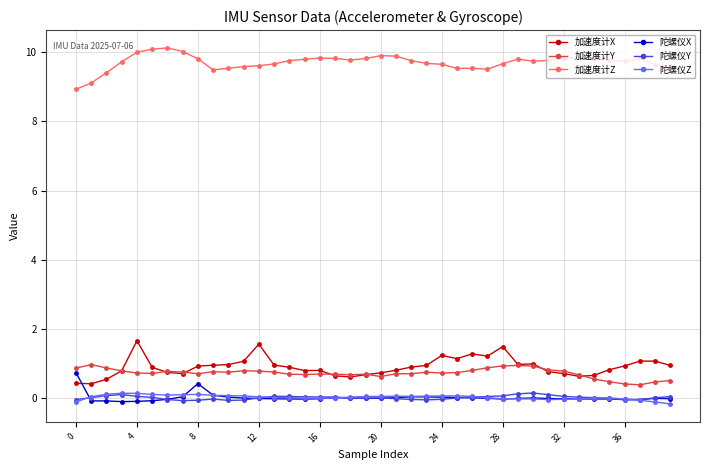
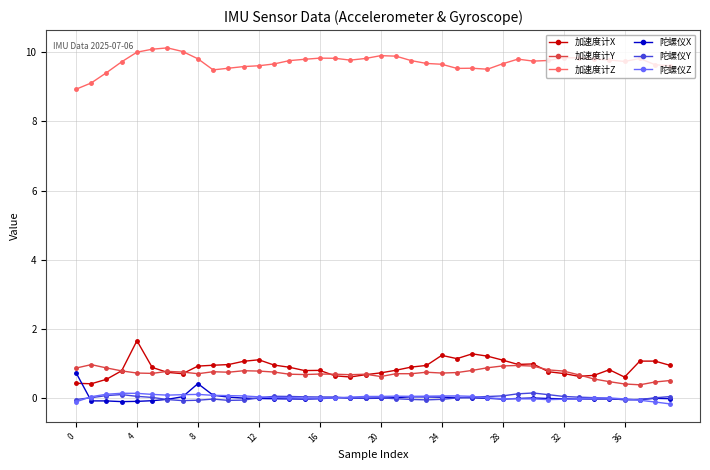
加速度计X, 12: 1.6 -> 1.1
加速度计X, 28: 1.5 -> 1.1
加速度计X, 36: 0.9 -> 0.6
